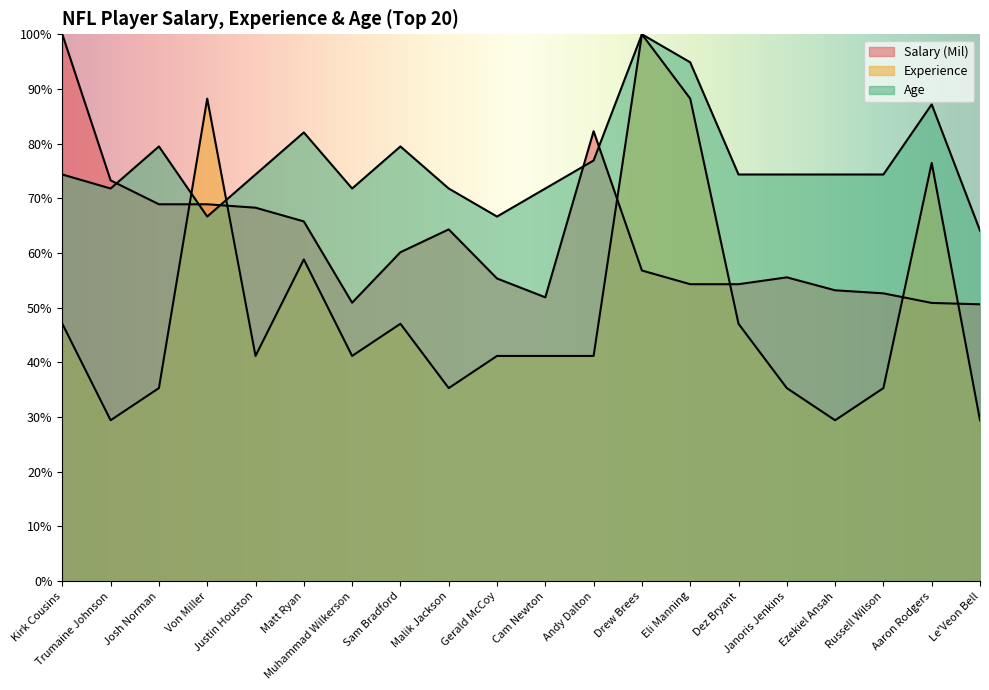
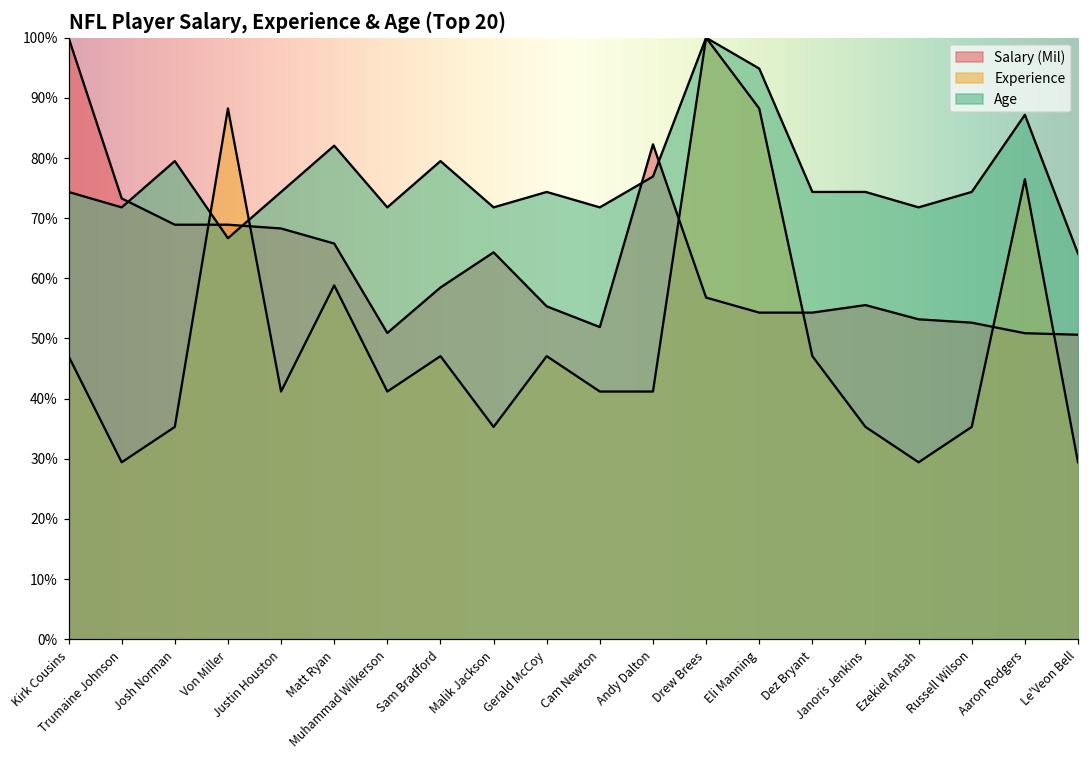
Salary (Mil), Sam Bradford: 60% -> 58%
Experience, Gerald McCoy: 41% -> 47%
Age, Gerald McCoy: 67% -> 74%
Age, Ezekiel Ansah: 74% -> 72%
